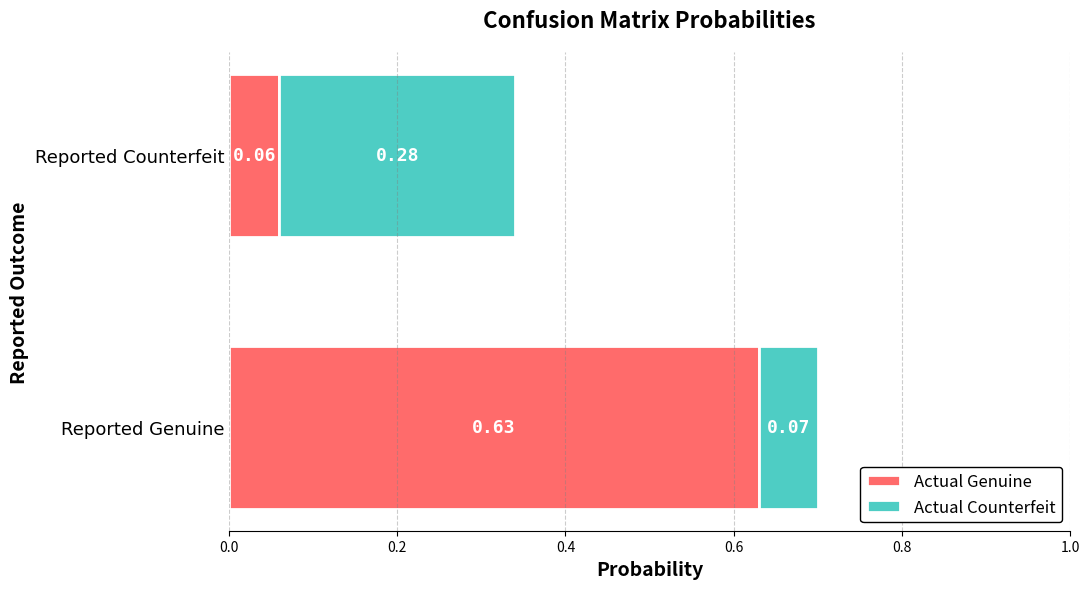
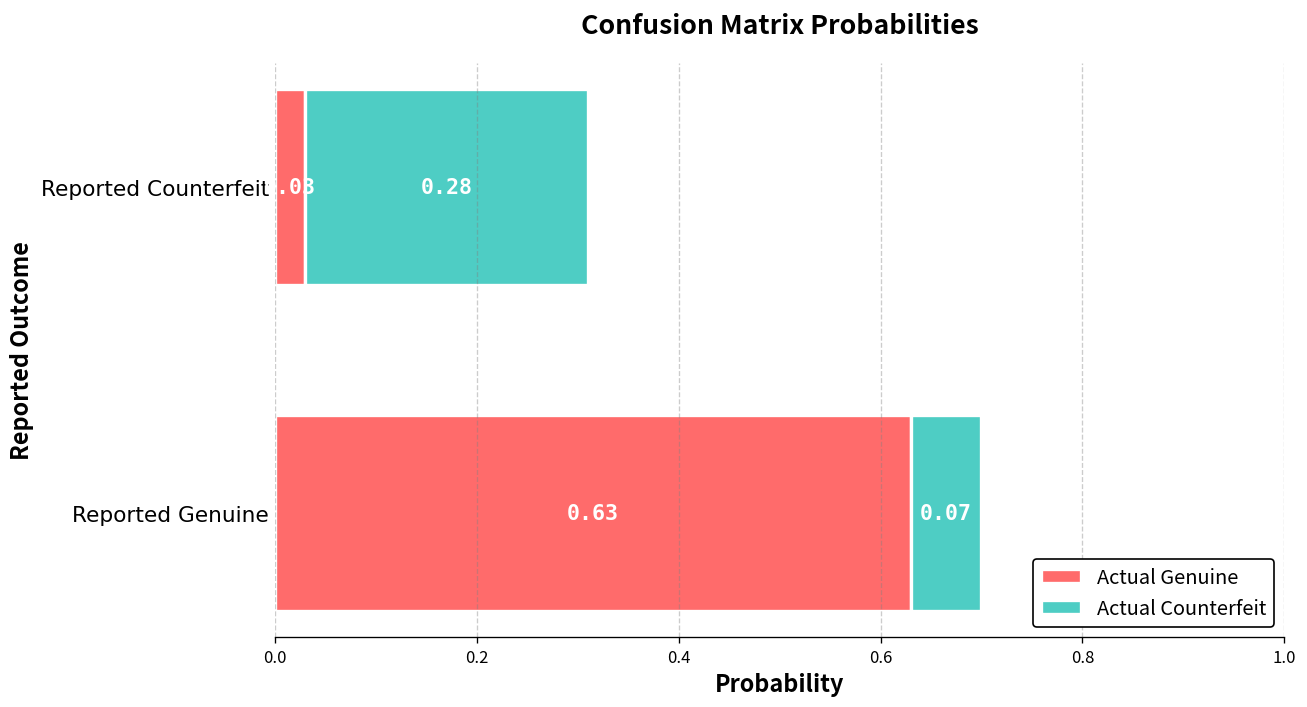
Actual Genuine, Reported Counterfeit: 0.06 -> 0.03
